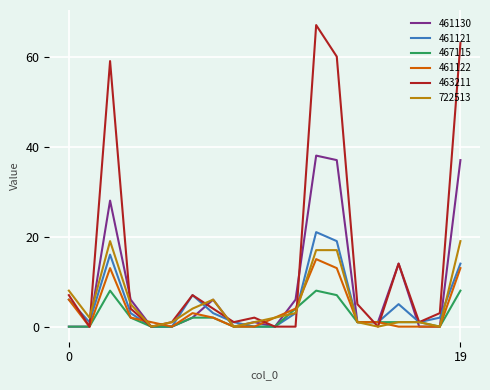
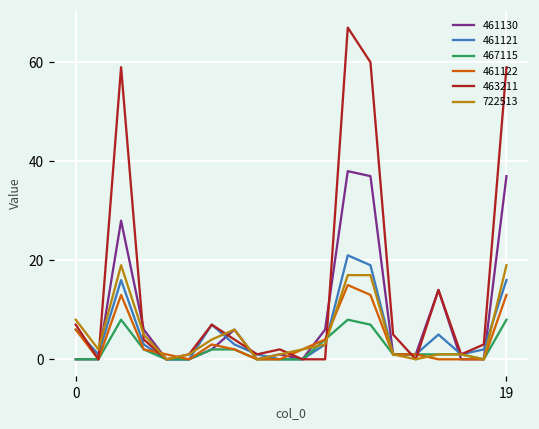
461121, 19: 14 -> 16
463211, 19: 63 -> 59
